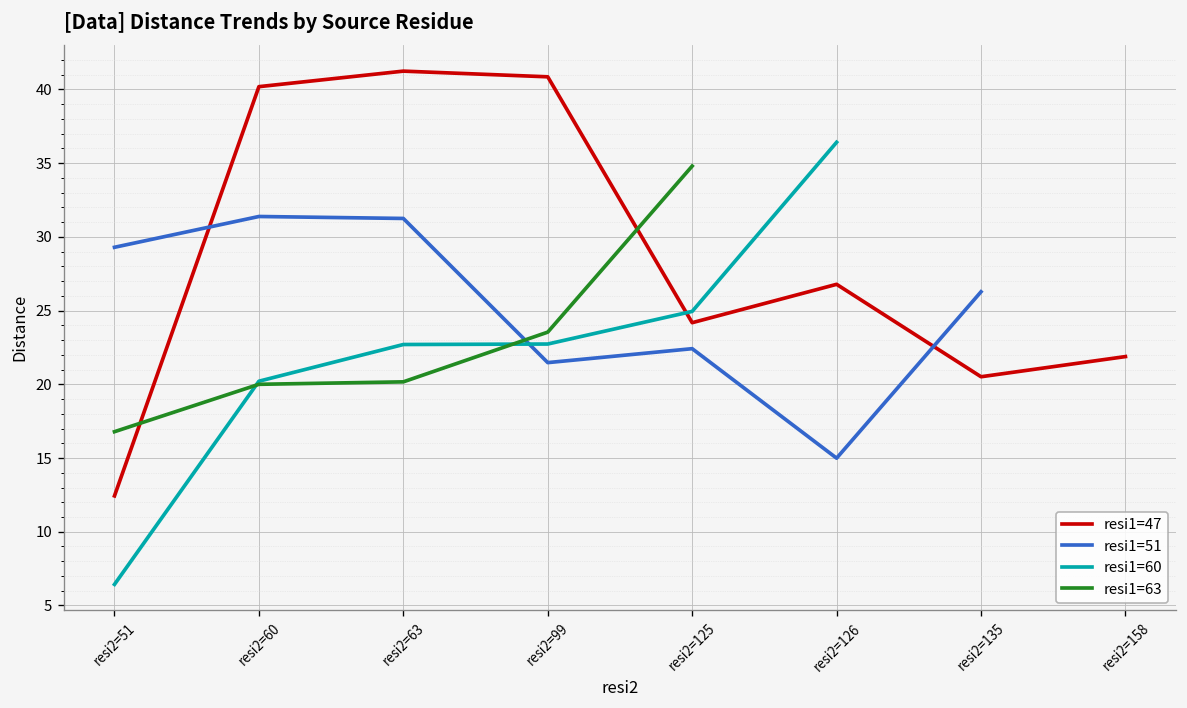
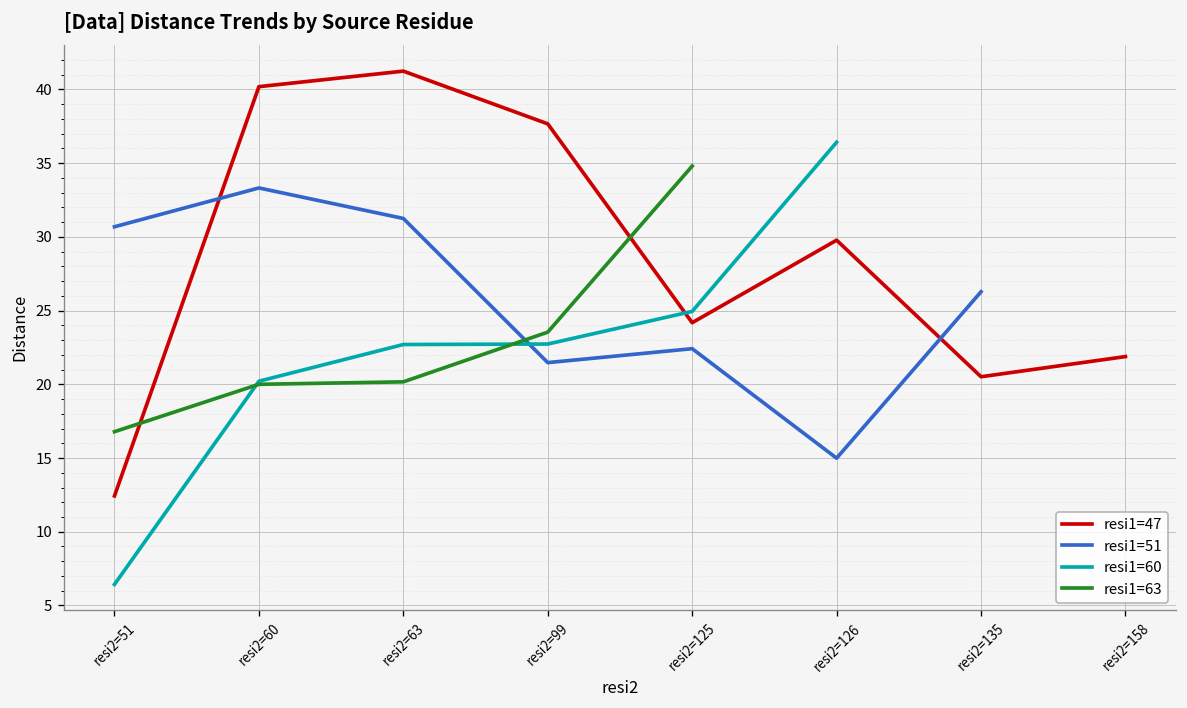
resi1=51, resi2=51: 29.3 -> 30.7
resi1=51, resi2=60: 31.4 -> 33.3
resi1=47, resi2=99: 40.8 -> 37.7
resi1=47, resi2=126: 26.8 -> 29.8
